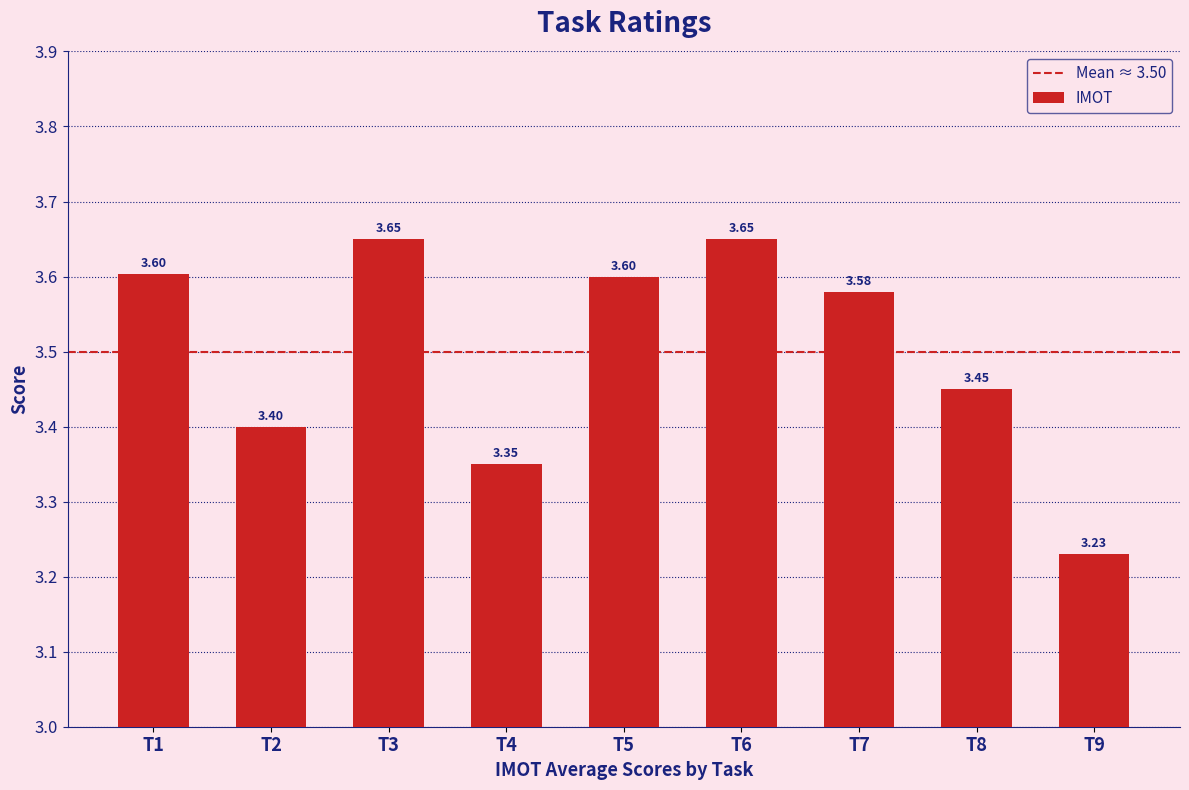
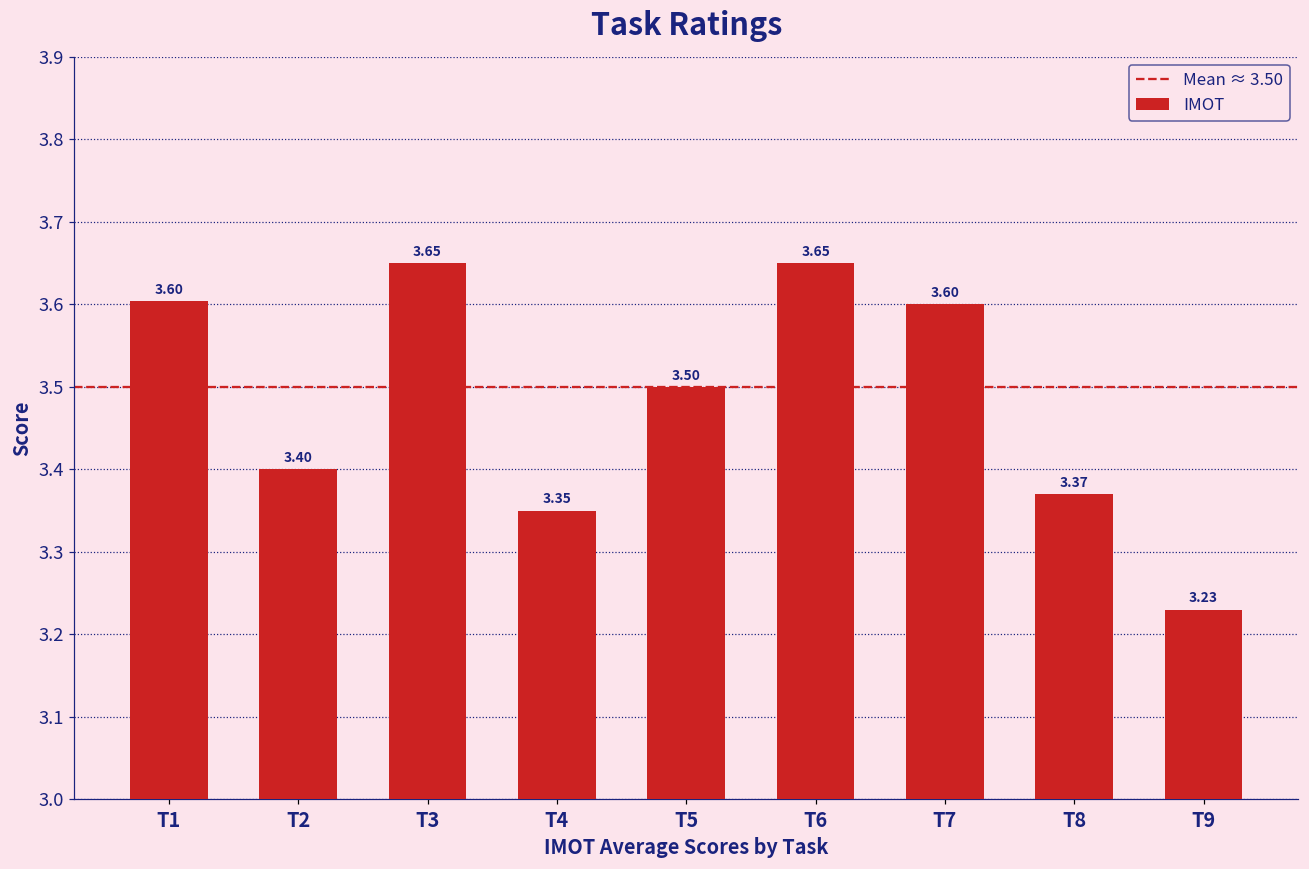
T5: 3.60 -> 3.50
T7: 3.58 -> 3.60
T8: 3.45 -> 3.37
